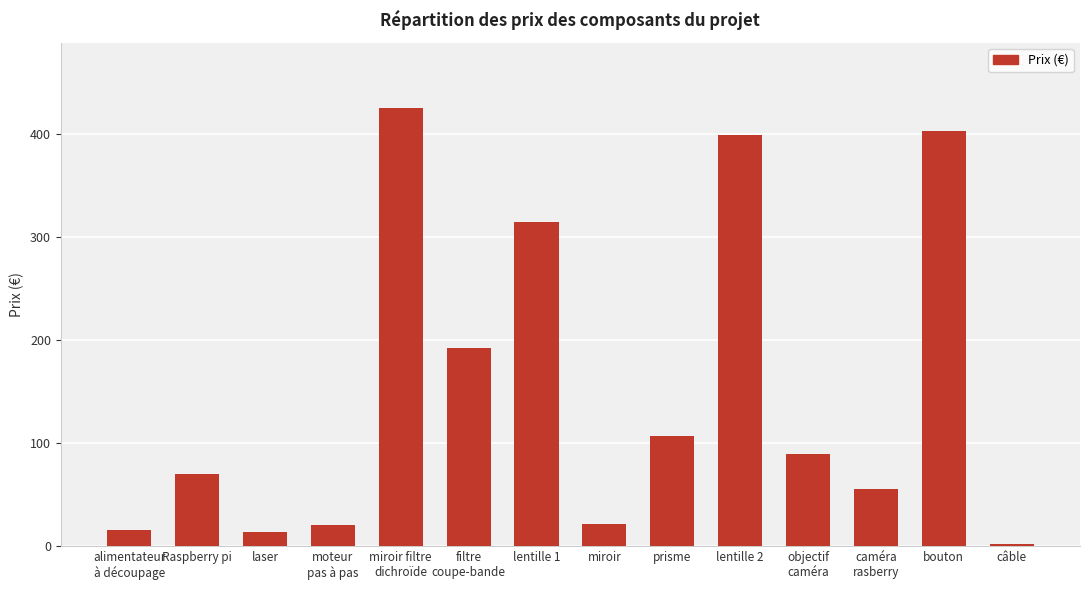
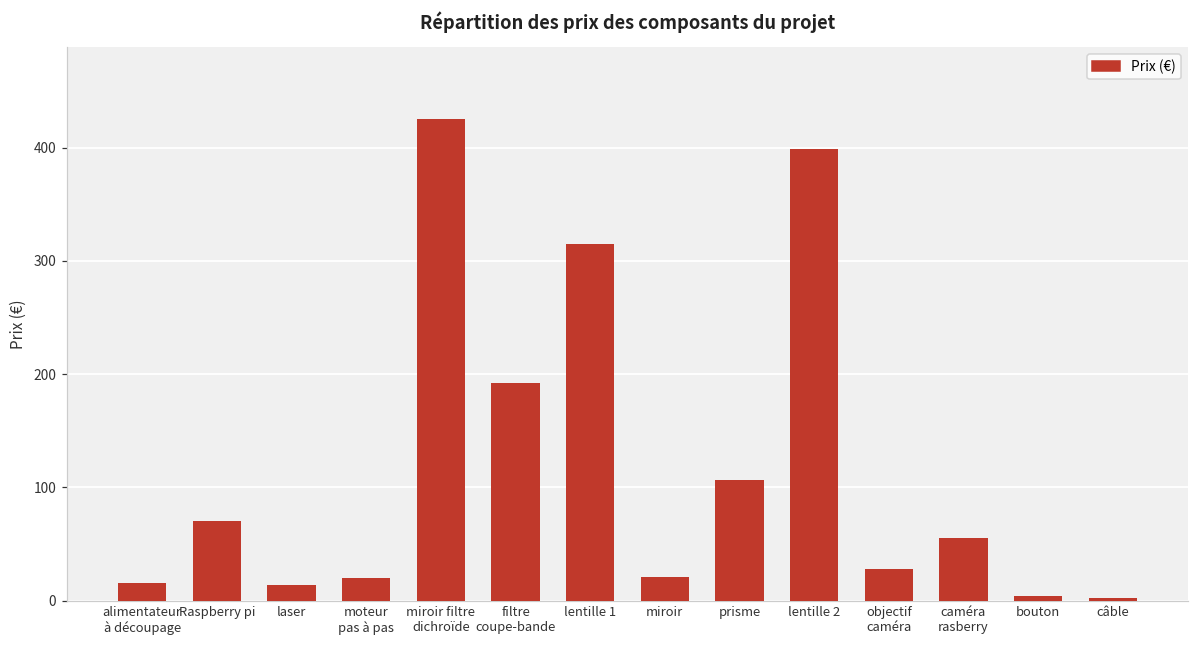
objectif caméra: 90 -> 28
bouton: 403 -> 4
